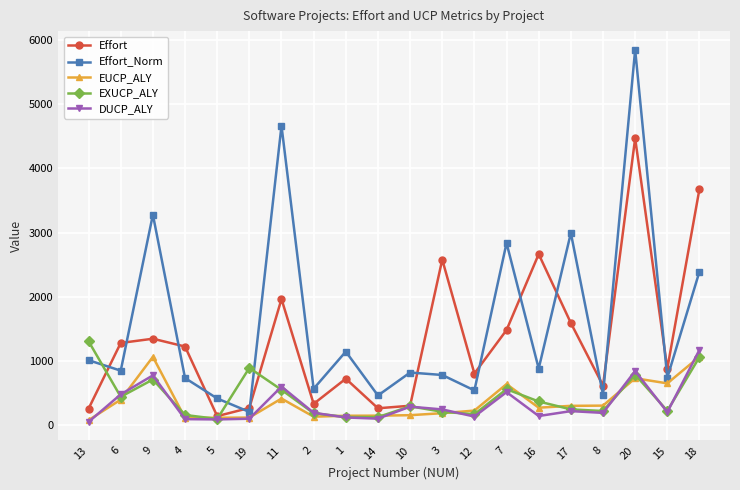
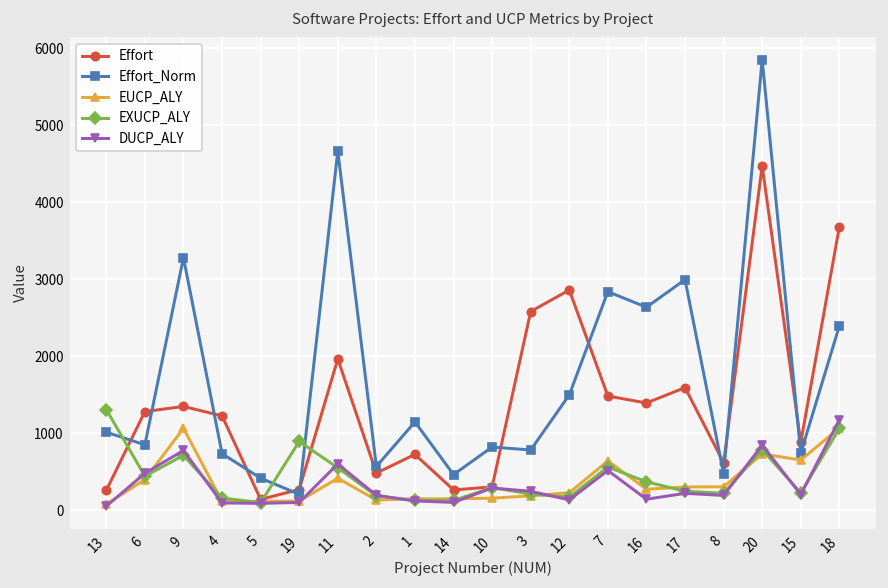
Effort, 2: 300 -> 500
Effort, 12: 800 -> 2900
Effort_Norm, 12: 500 -> 1500
Effort, 16: 2700 -> 1400
Effort_Norm, 16: 900 -> 2600
